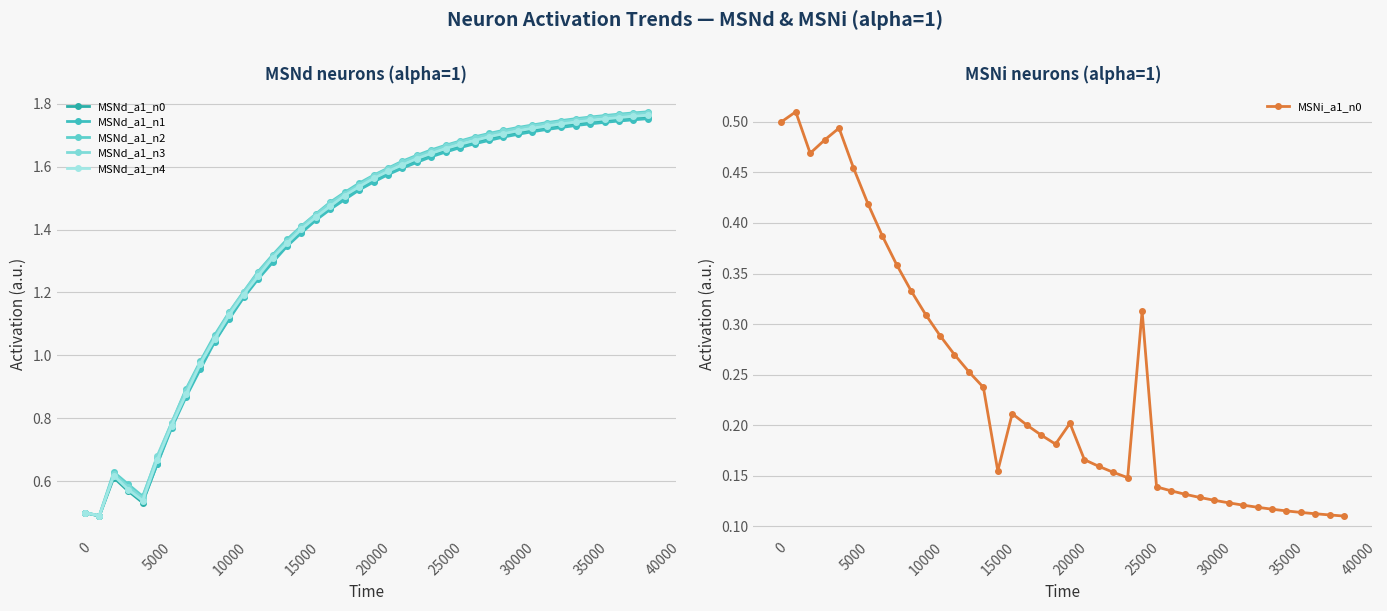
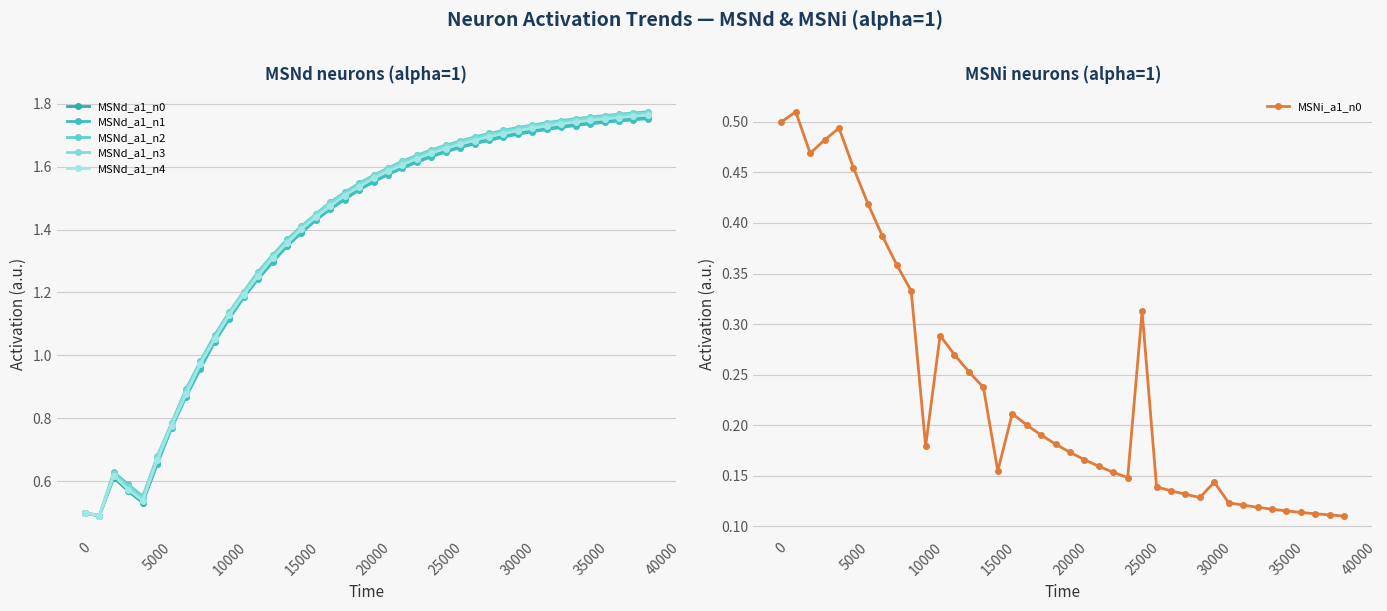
MSNi neurons (alpha=1), 10000: 0.309 -> 0.179
MSNi neurons (alpha=1), 20000: 0.202 -> 0.173
MSNi neurons (alpha=1), 30000: 0.126 -> 0.144
